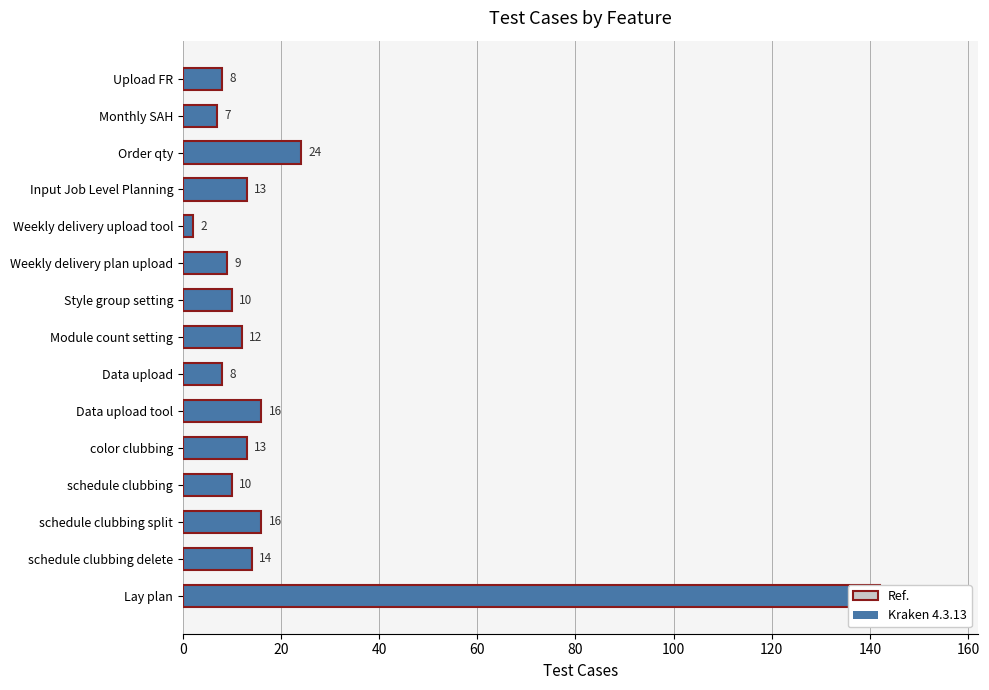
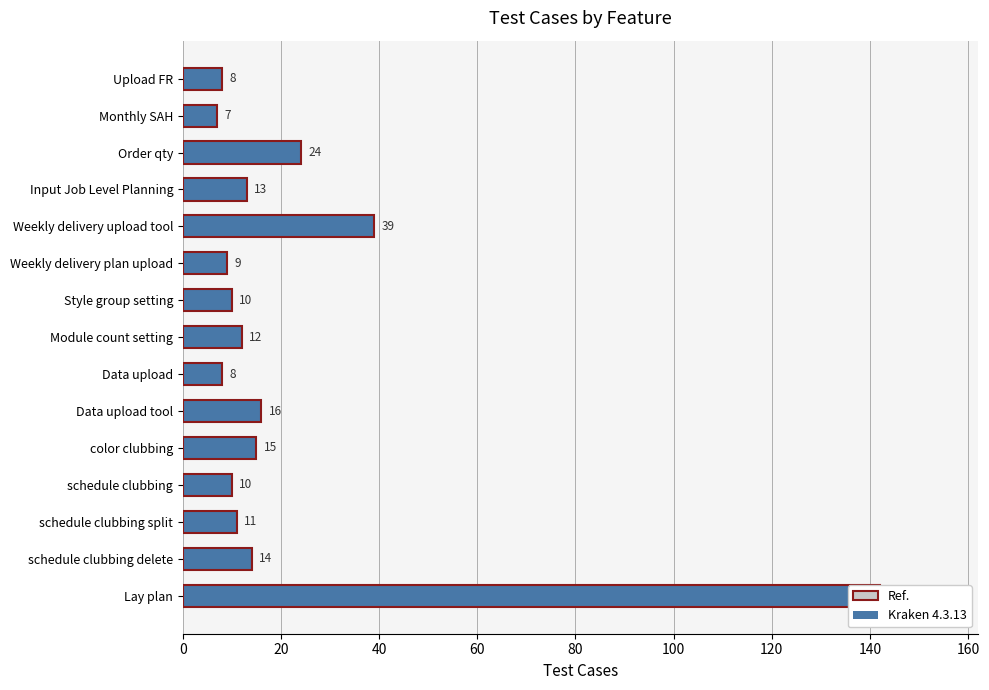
Weekly delivery upload tool: 2 -> 39
color clubbing: 13 -> 15
schedule clubbing split: 16 -> 11
